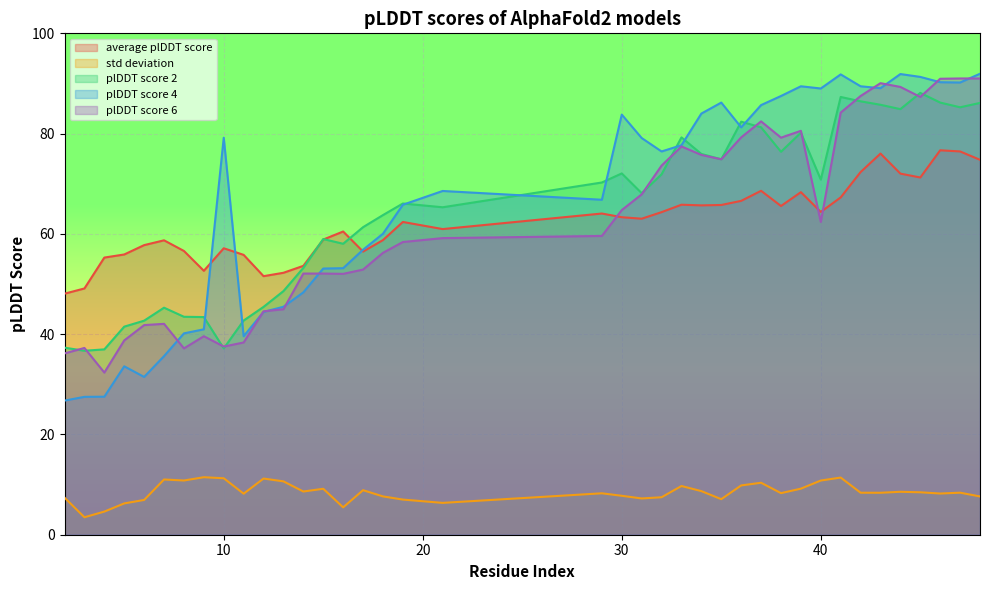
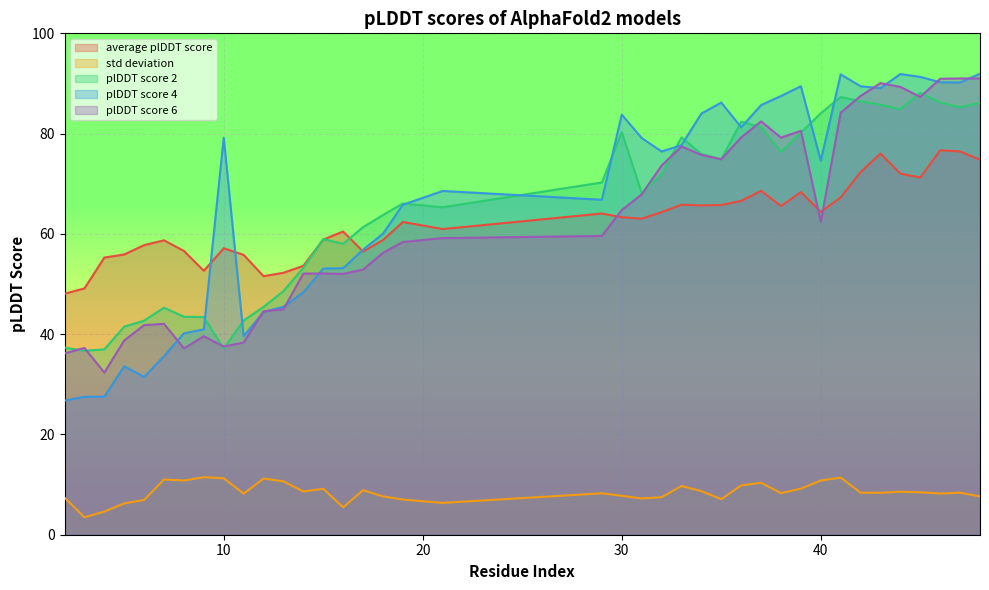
plDDT score 2, 30: 72 -> 80
plDDT score 2, 40: 71 -> 84
plDDT score 4, 40: 89 -> 75
